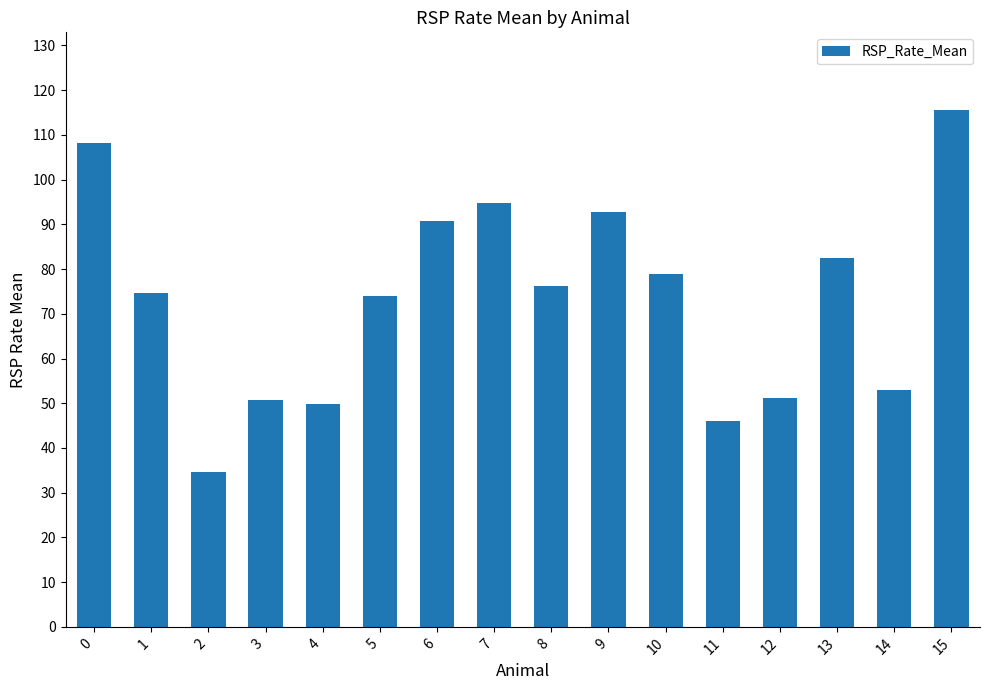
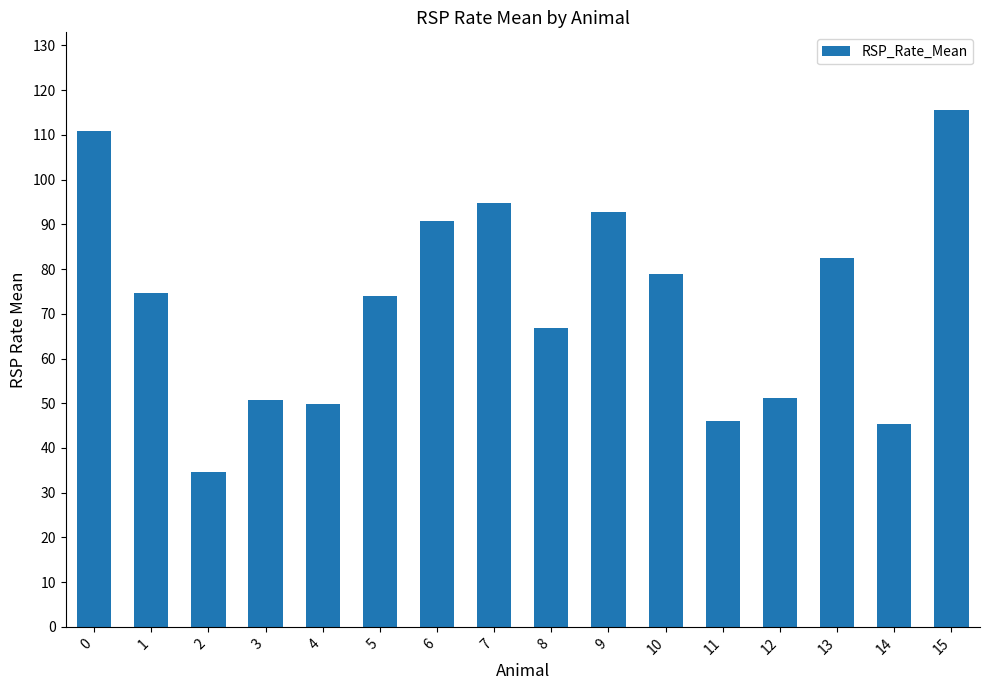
0: 108 -> 111
8: 76 -> 67
14: 53 -> 45
